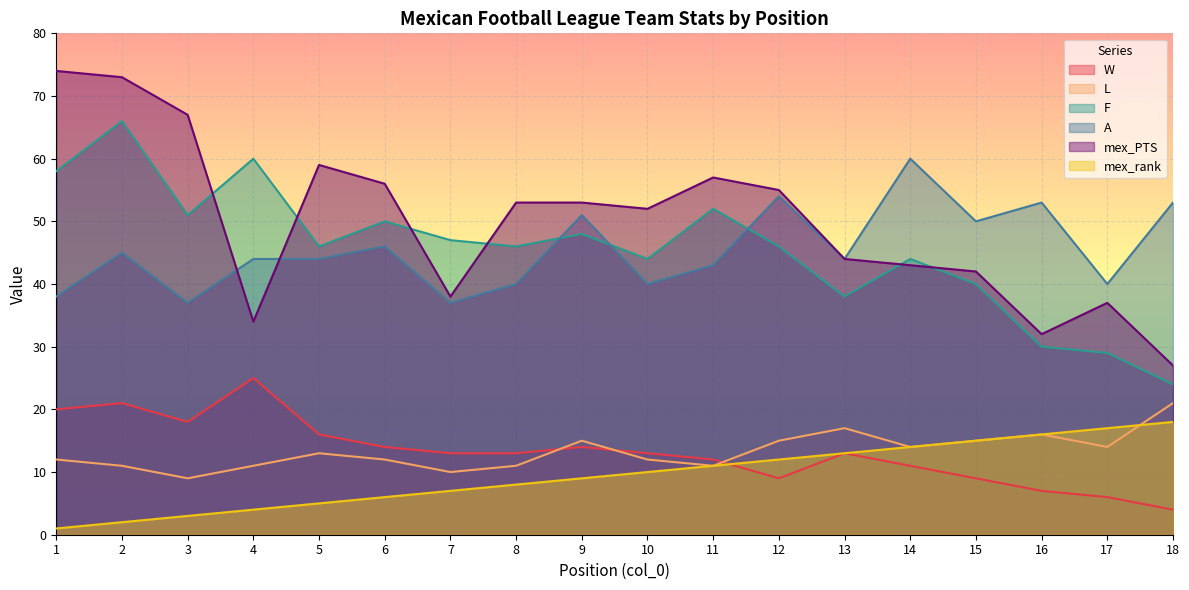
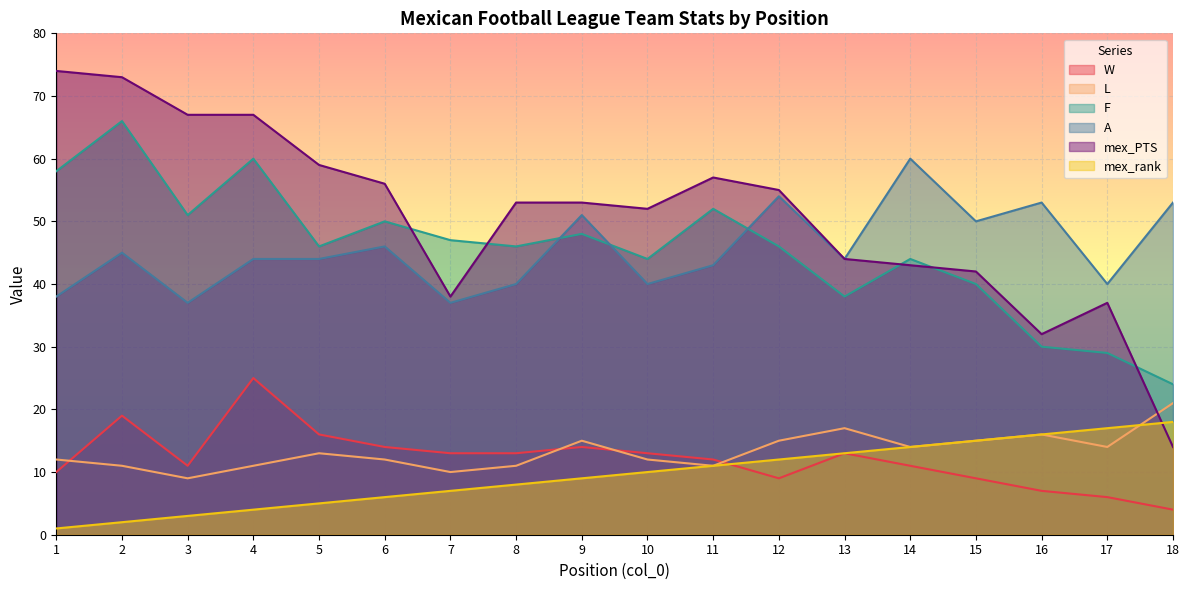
W, 1: 20 -> 10
W, 2: 21 -> 19
W, 3: 18 -> 11
mex_PTS, 4: 34 -> 67
mex_PTS, 18: 27 -> 14
